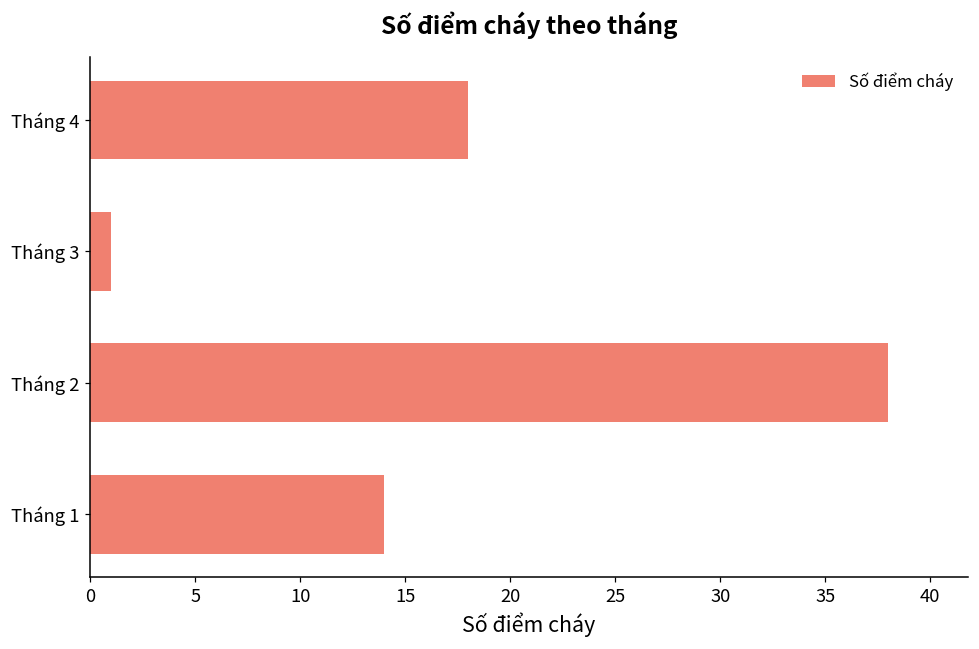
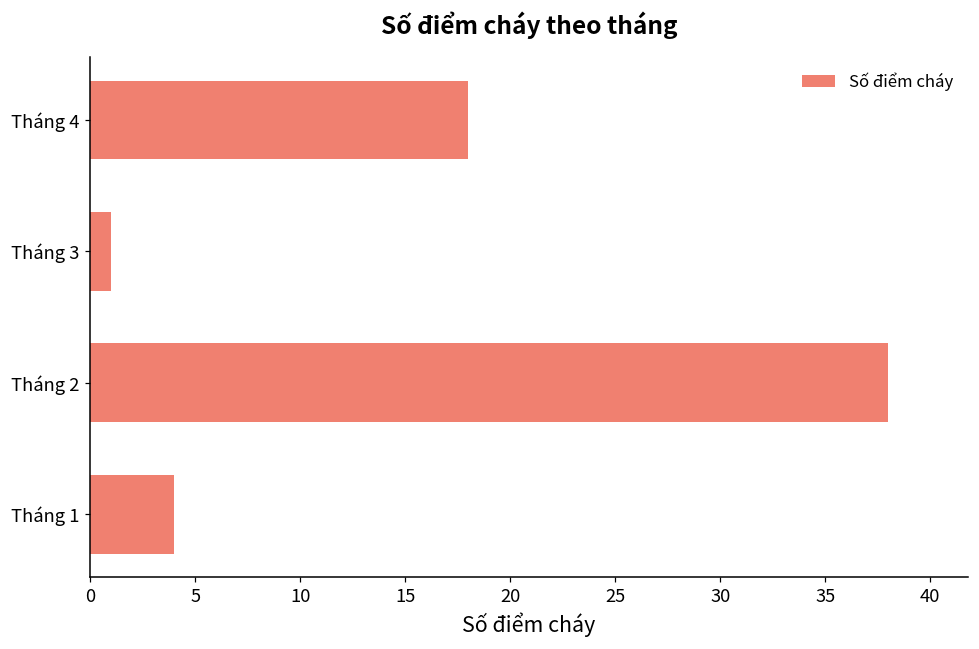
Tháng 1: 14 -> 4
